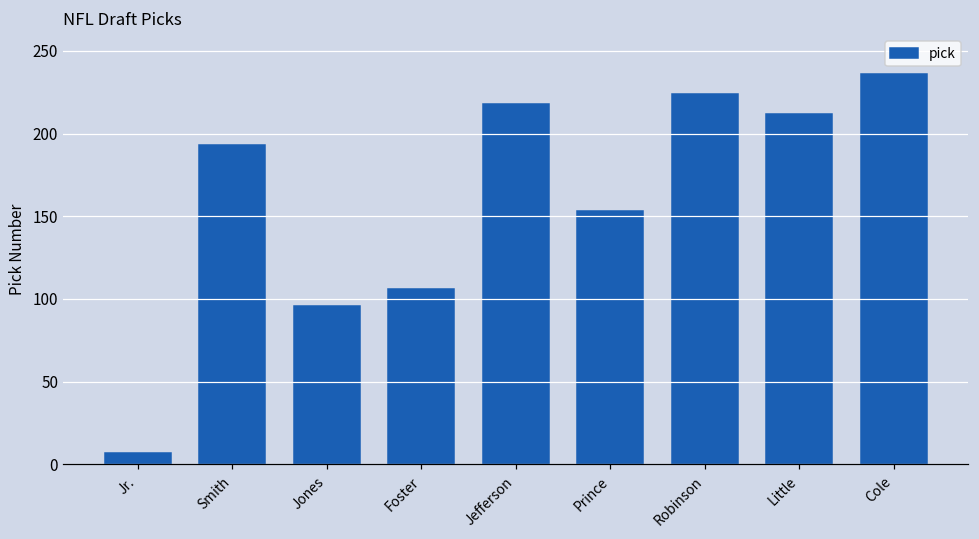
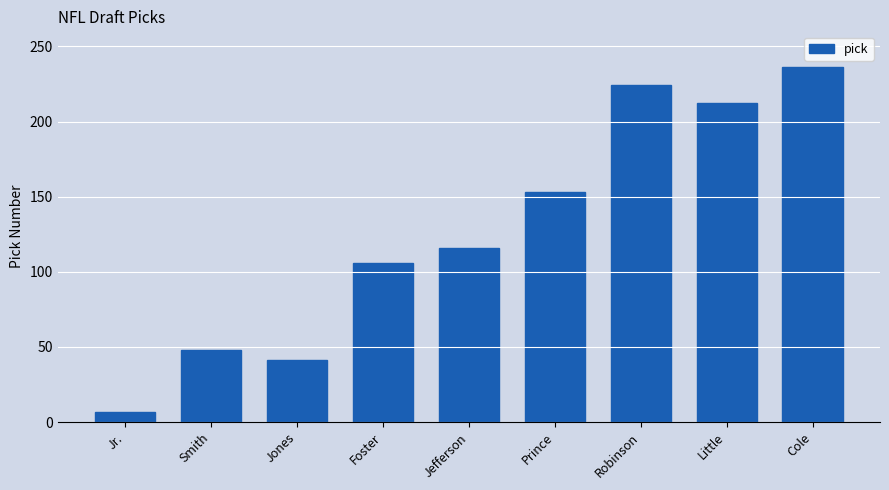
Smith: 193 -> 48
Jones: 96 -> 41
Jefferson: 218 -> 116
